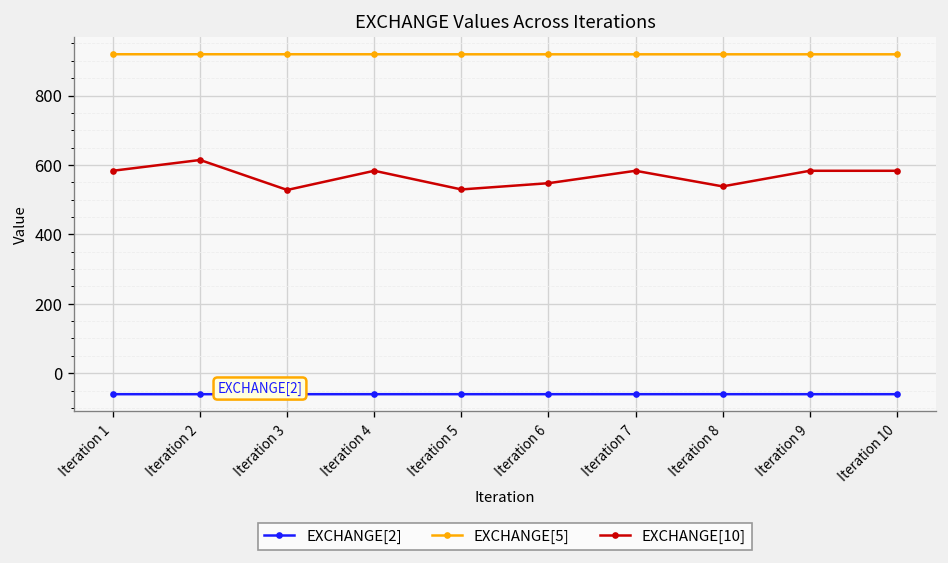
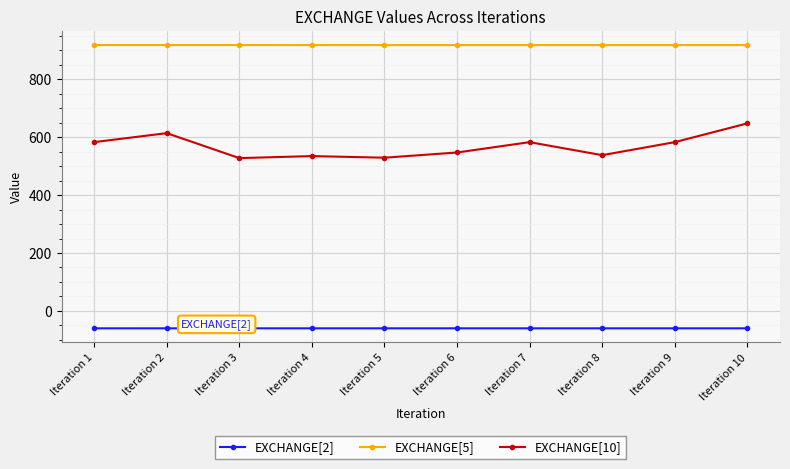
EXCHANGE[10], Iteration 4: 580 -> 530
EXCHANGE[10], Iteration 10: 580 -> 650
